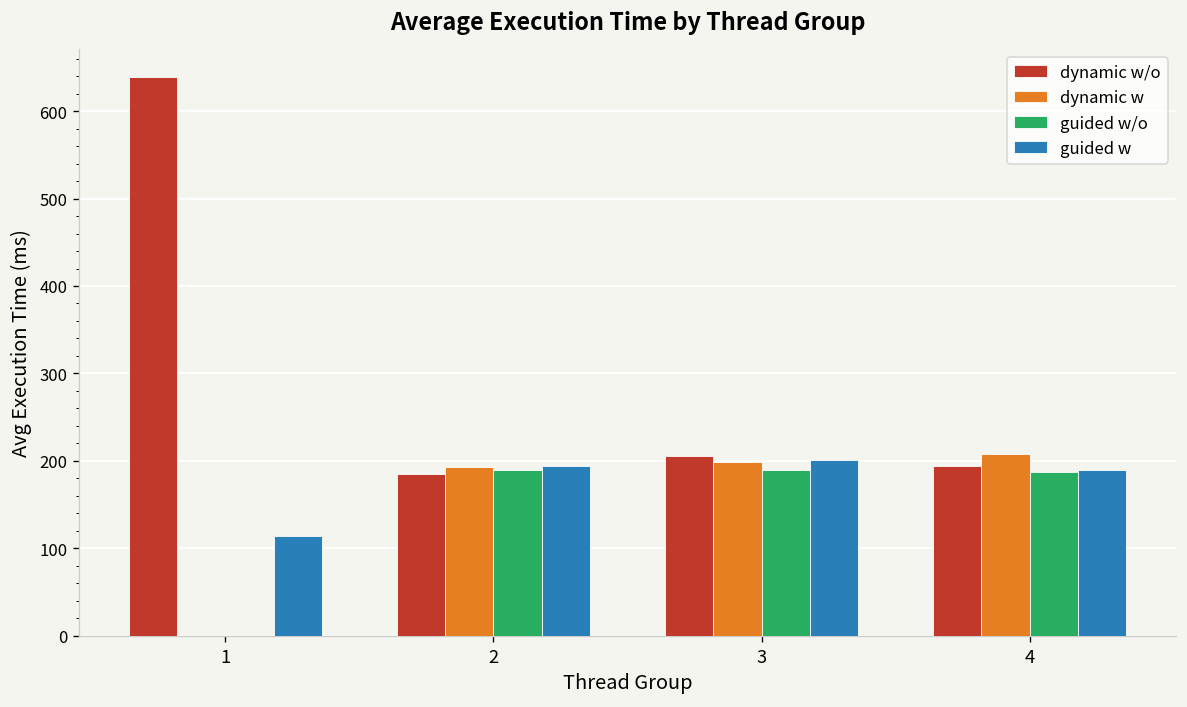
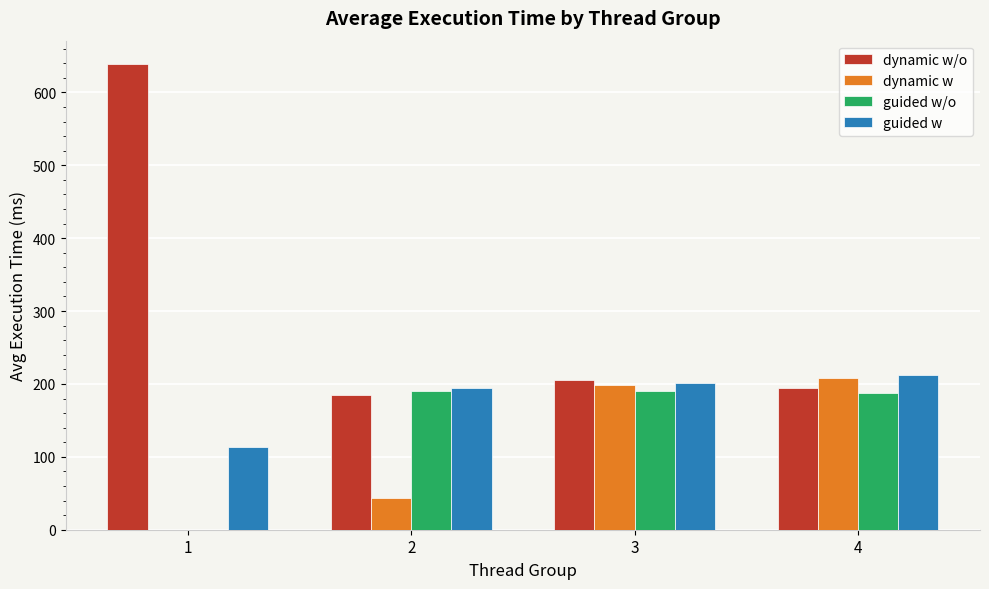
dynamic w, 2: 190 -> 40
guided w, 4: 190 -> 210
